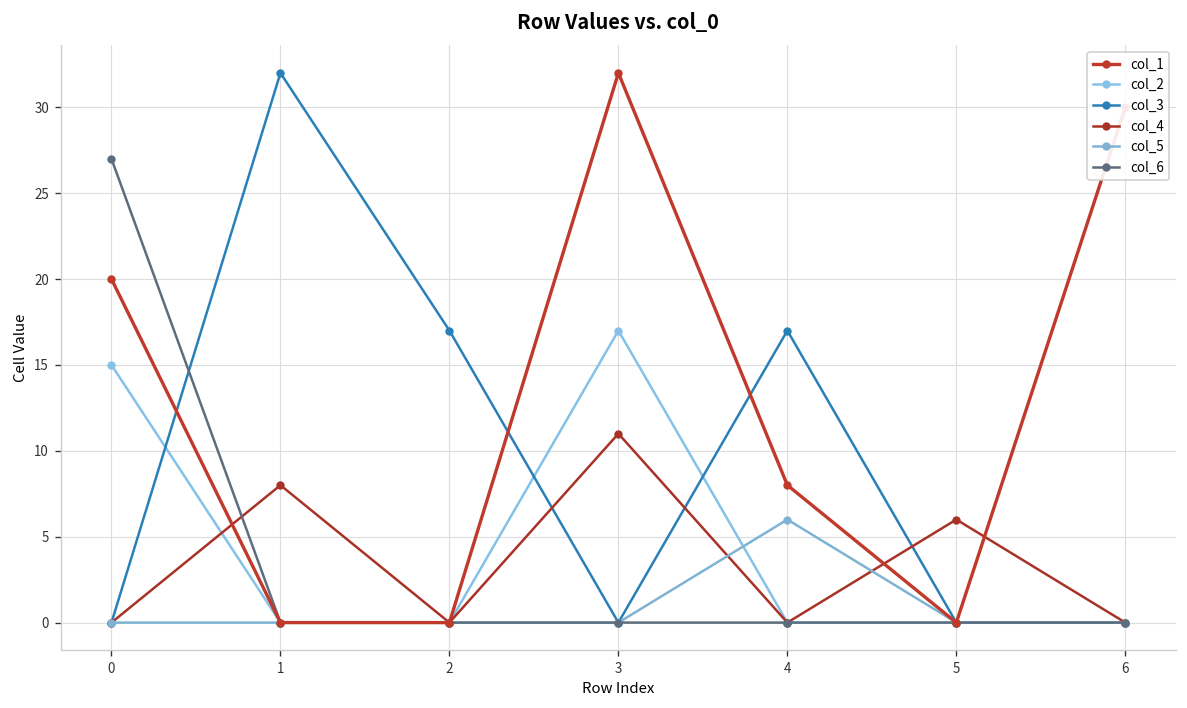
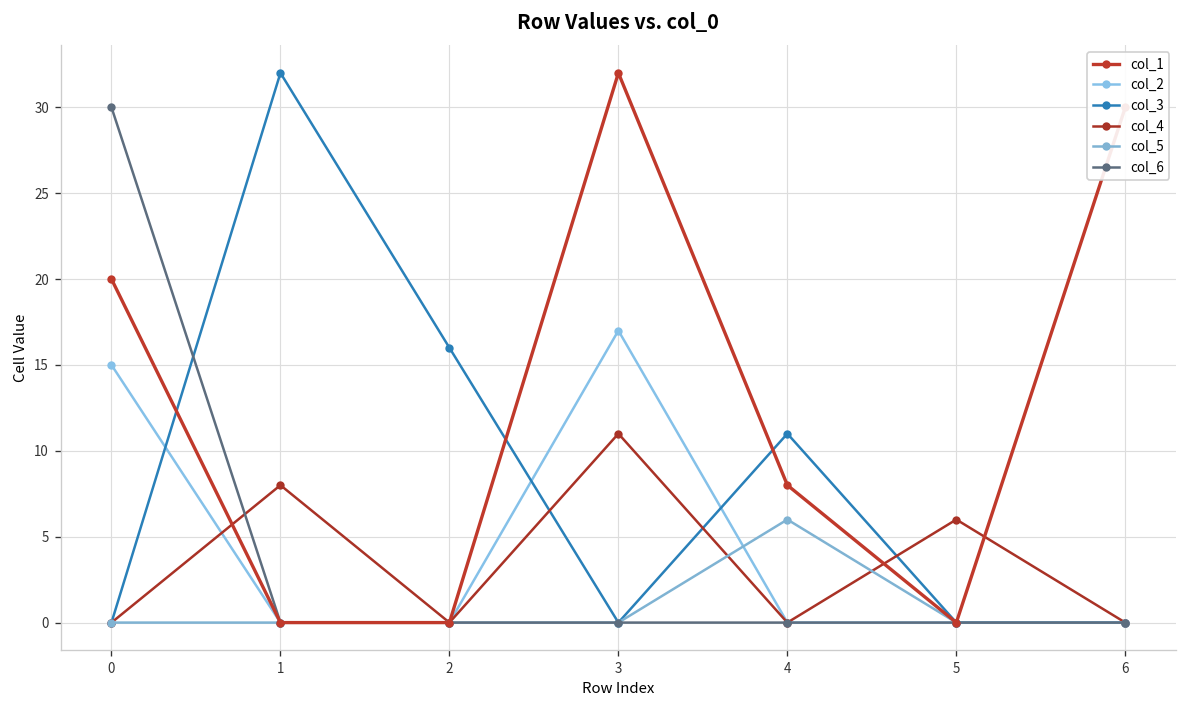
col_6, 0: 27 -> 30
col_3, 2: 17 -> 16
col_3, 4: 17 -> 11
